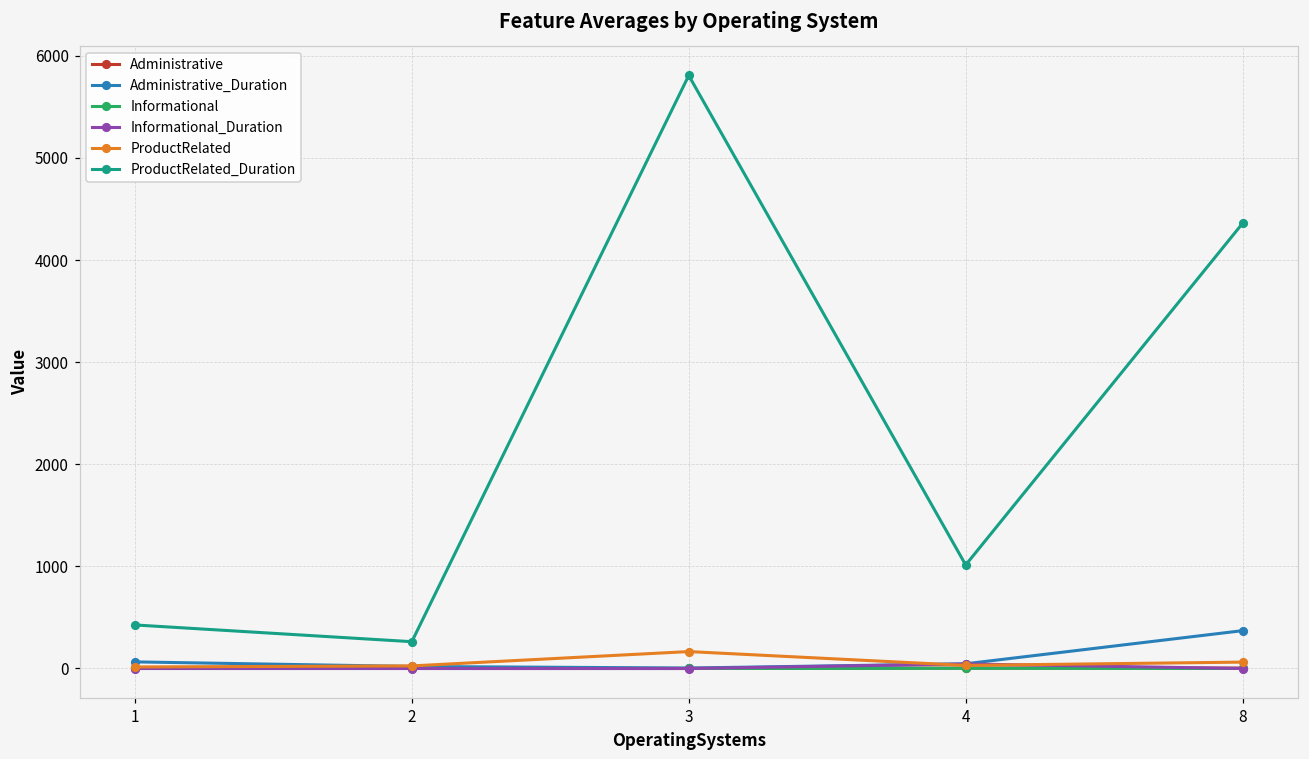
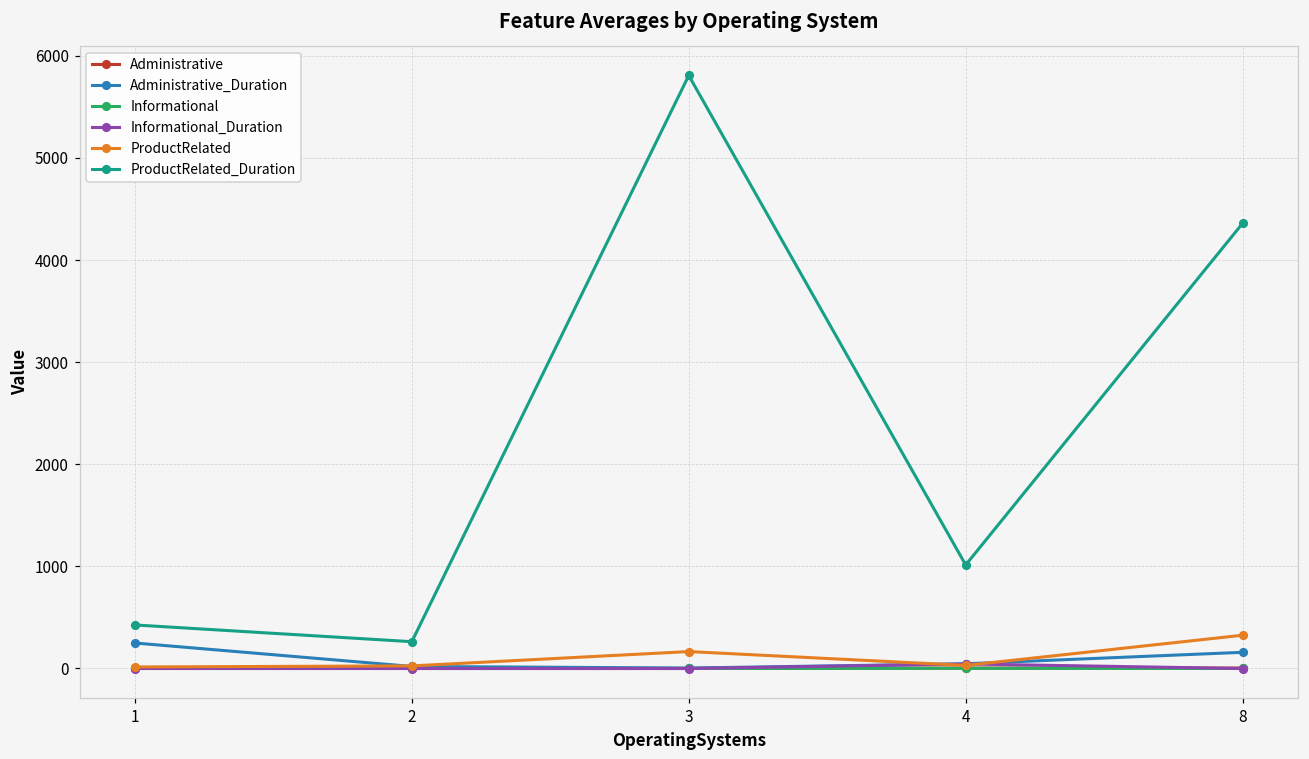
Administrative_Duration, 1: 100 -> 200
Administrative_Duration, 8: 400 -> 200
ProductRelated, 8: 100 -> 300
